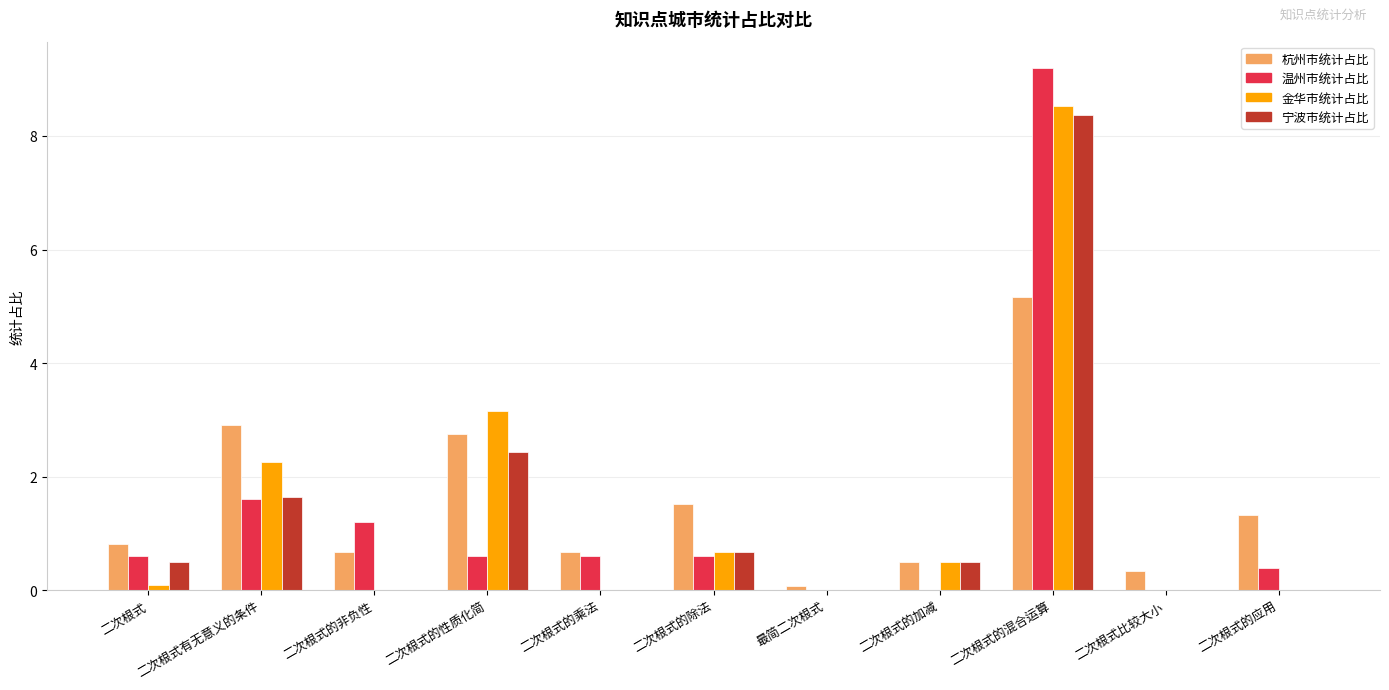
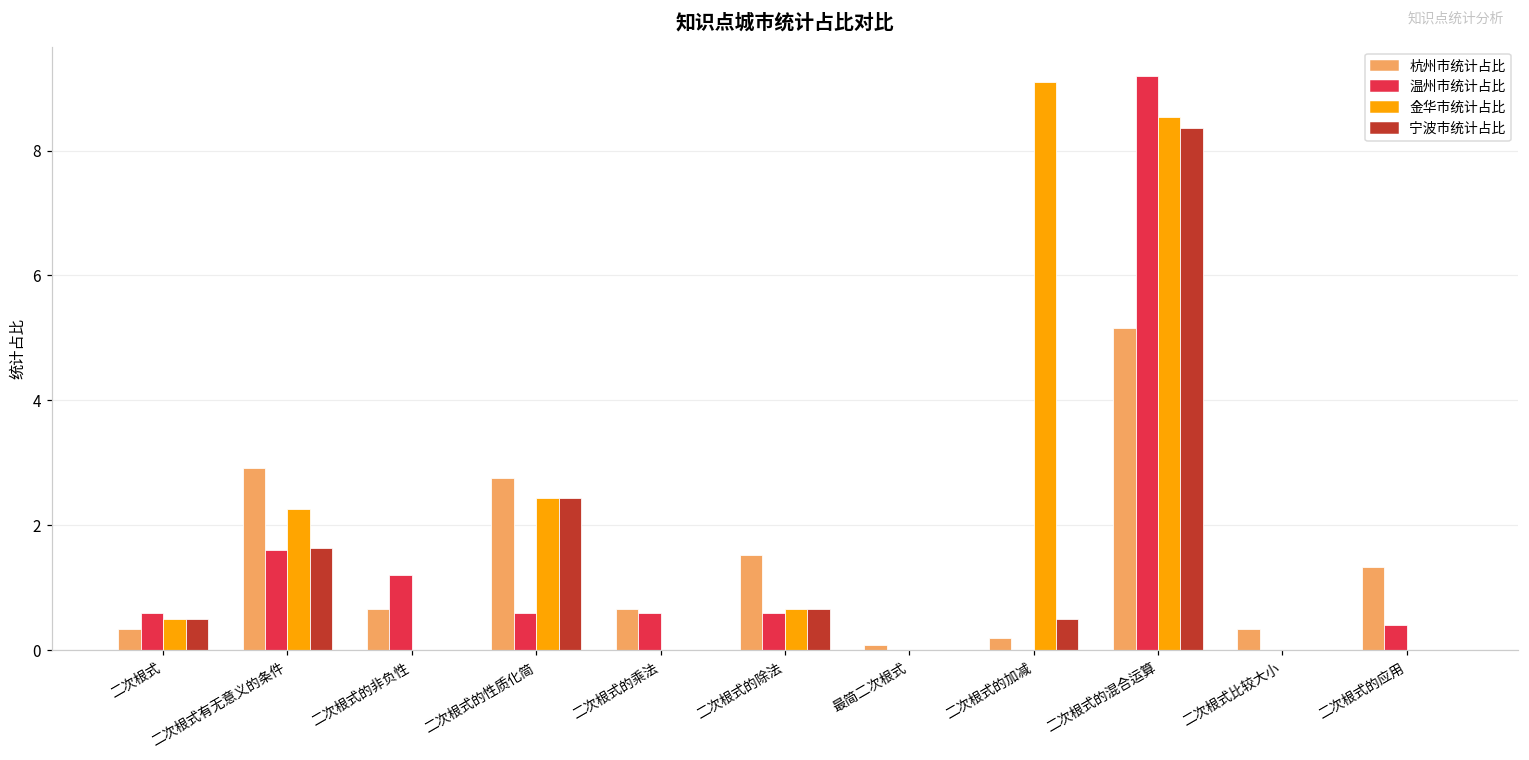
杭州市统计占比, 二次根式: 0.8 -> 0.3
金华市统计占比, 二次根式: 0.1 -> 0.5
金华市统计占比, 二次根式的性质化简: 3.1 -> 2.4
杭州市统计占比, 二次根式的加减: 0.5 -> 0.2
金华市统计占比, 二次根式的加减: 0.5 -> 9.1
